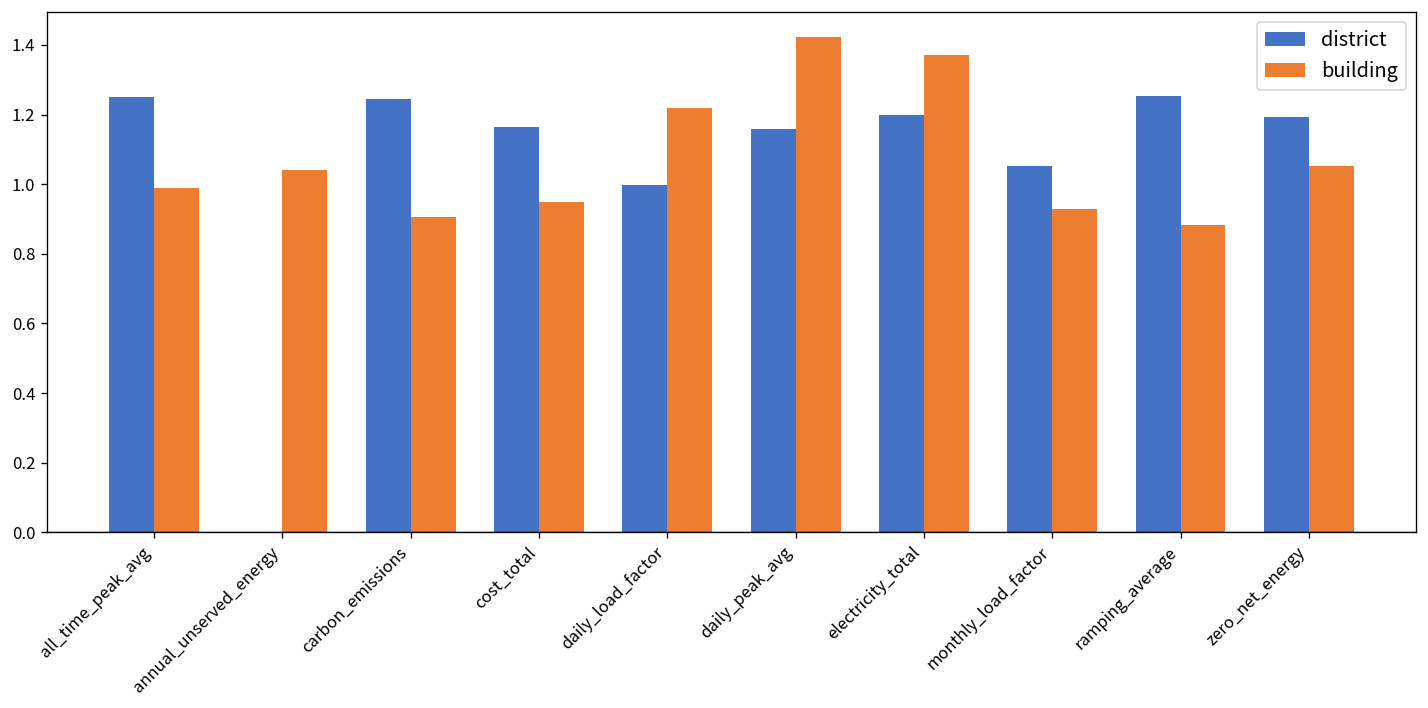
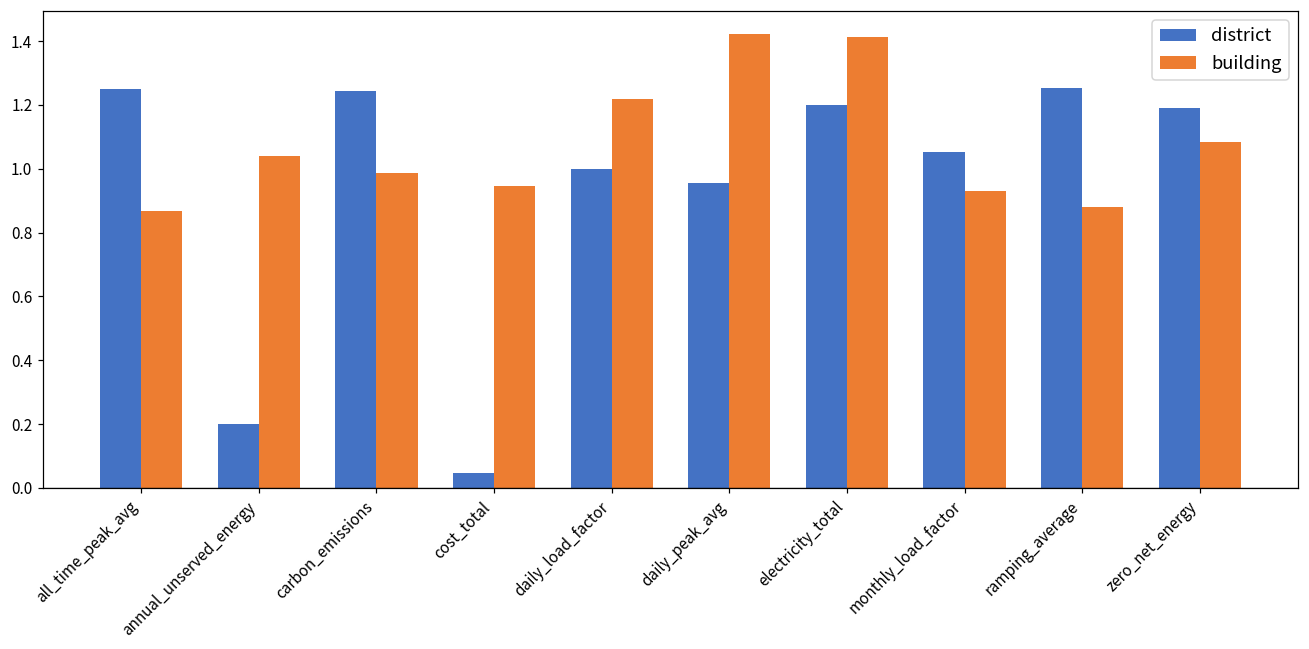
building, all_time_peak_avg: 0.99 -> 0.87
district, annual_unserved_energy: 0.0 -> 0.2
building, carbon_emissions: 0.91 -> 0.99
district, cost_total: 1.16 -> 0.05
district, daily_peak_avg: 1.16 -> 0.95
building, electricity_total: 1.37 -> 1.41
building, zero_net_energy: 1.05 -> 1.08
